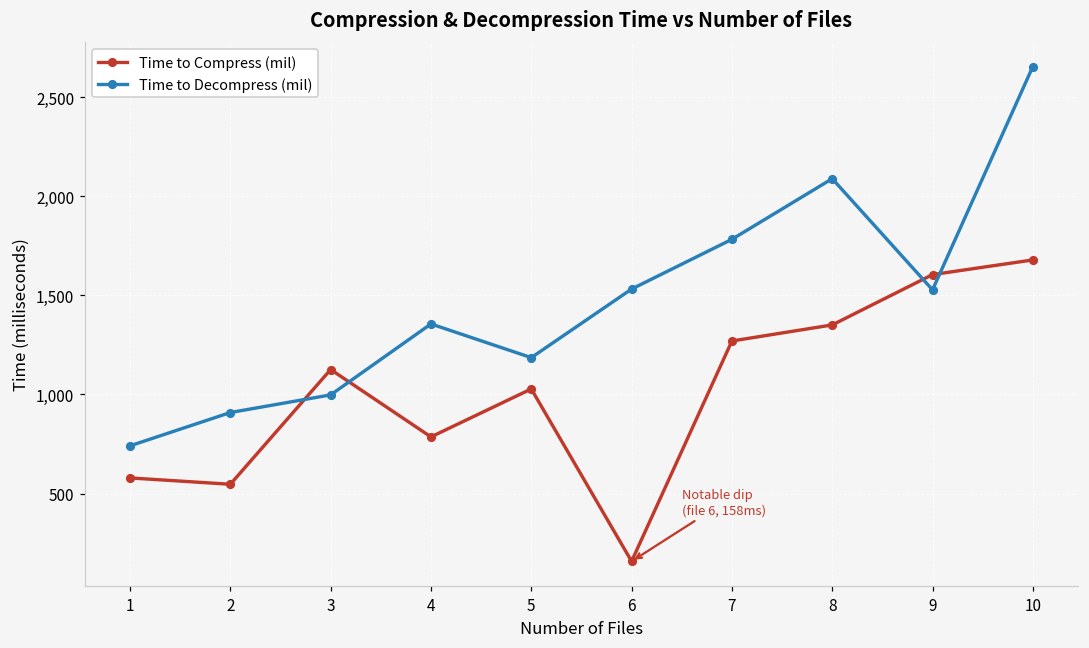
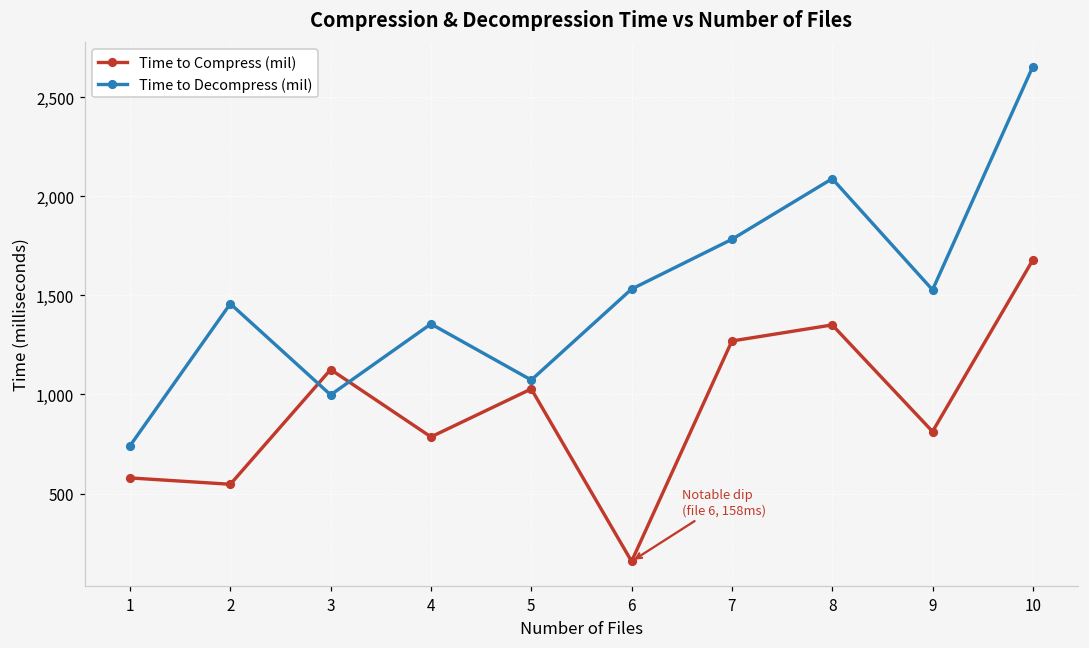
Time to Decompress (mil), 2: 910 -> 1,460
Time to Decompress (mil), 5: 1,190 -> 1,070
Time to Compress (mil), 9: 1,610 -> 810
